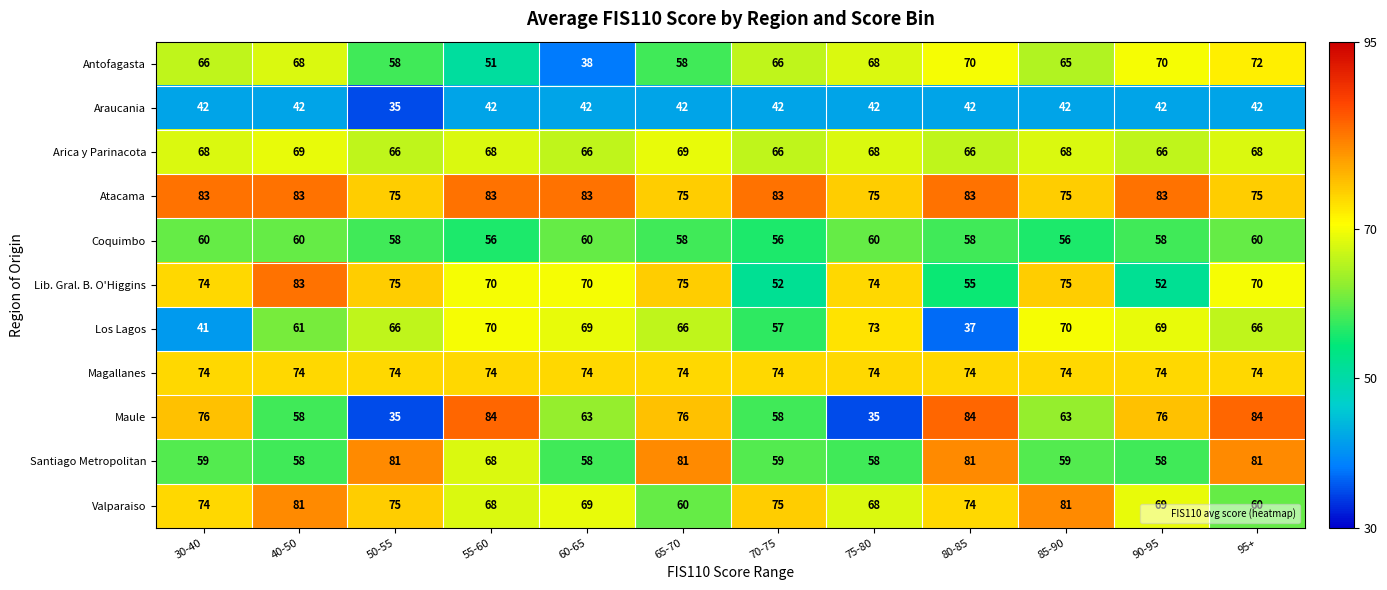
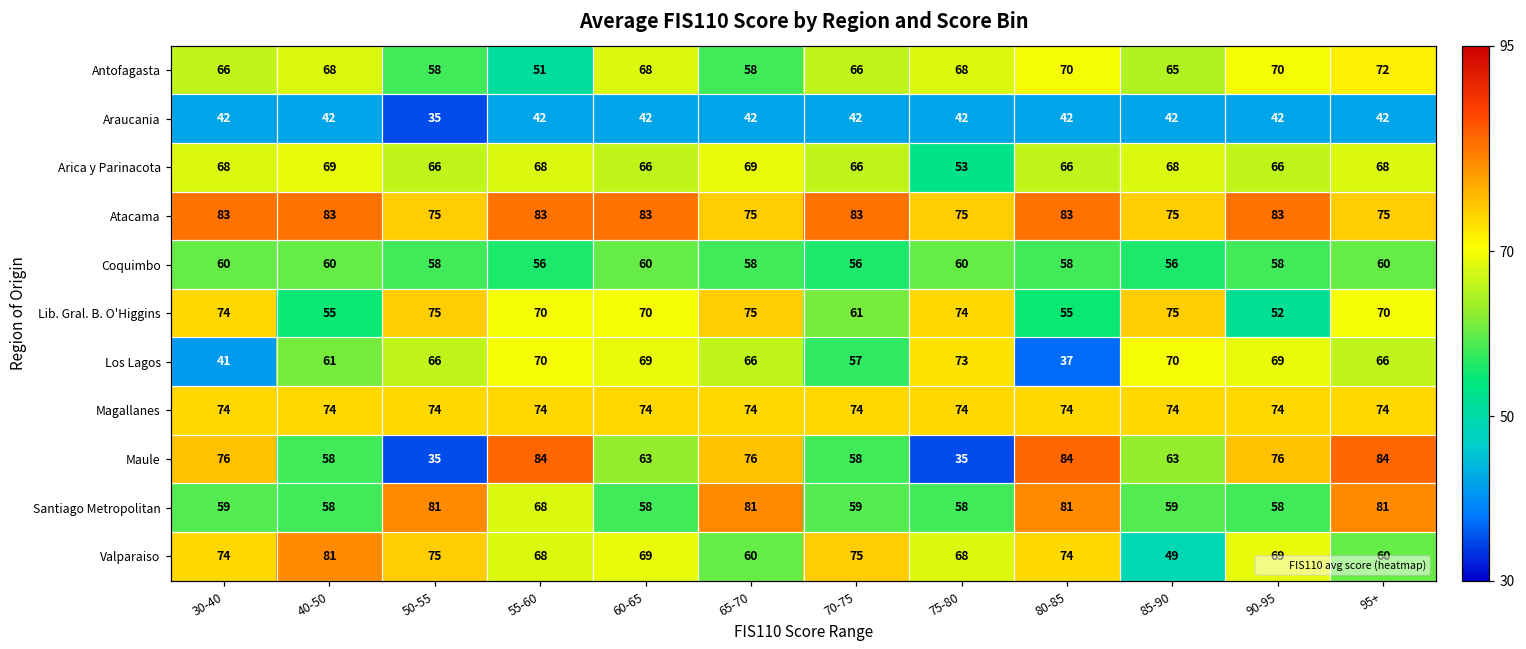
Antofagasta, 60-65: 38 -> 68
Arica y Parinacota, 75-80: 68 -> 53
Lib. Gral. B. O'Higgins, 40-50: 83 -> 55
Lib. Gral. B. O'Higgins, 70-75: 52 -> 61
Valparaiso, 85-90: 81 -> 49
